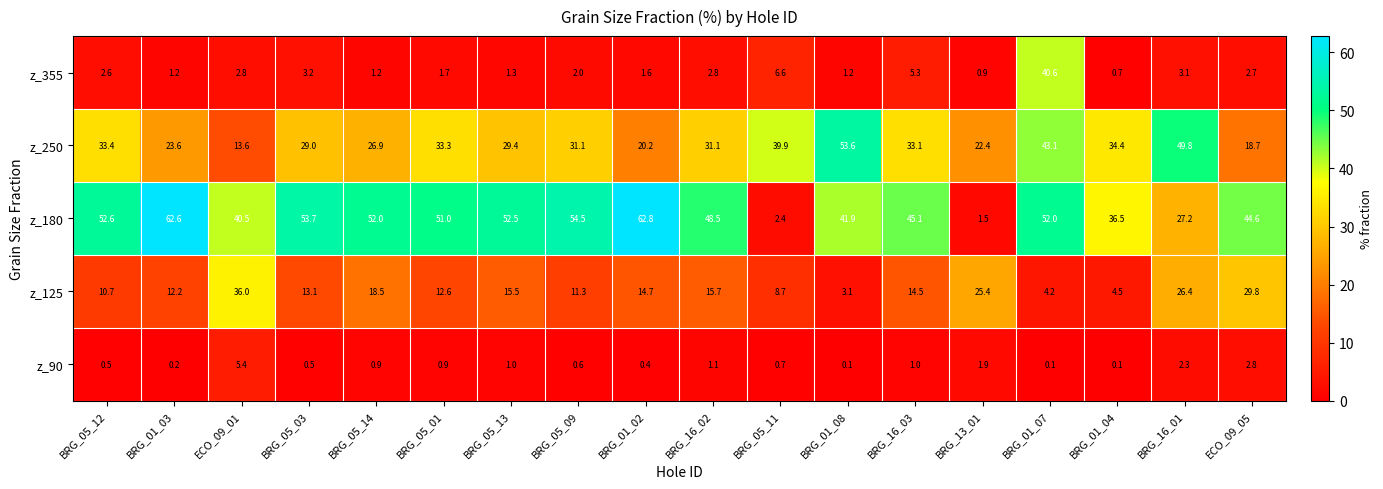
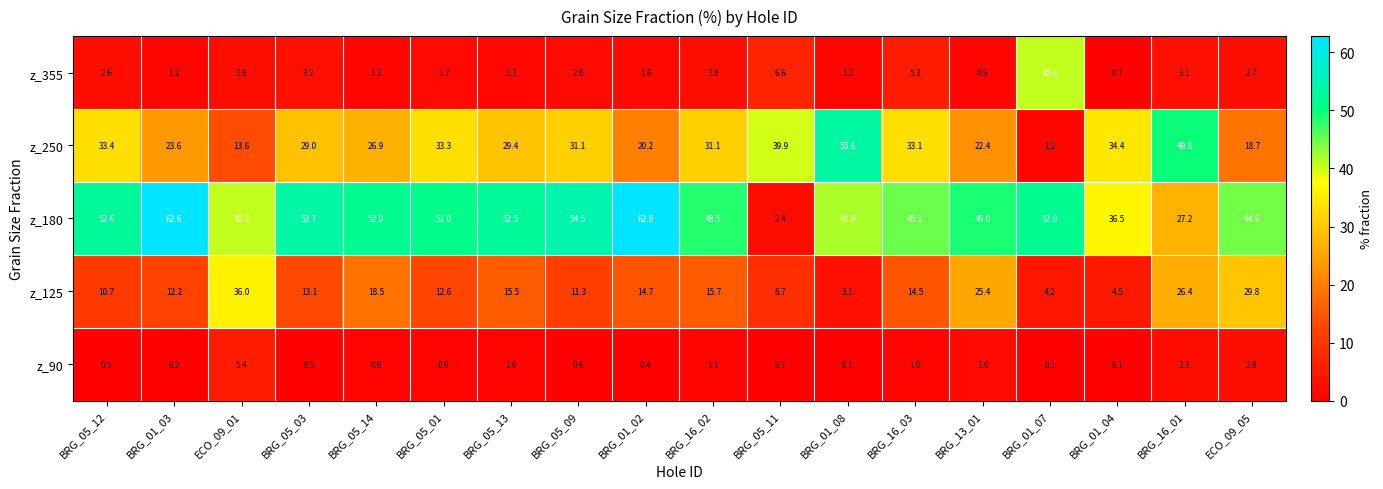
z_250, BRG_01_07: 43.1 -> 1.2
z_180, BRG_13_01: 1.5 -> 49.0
